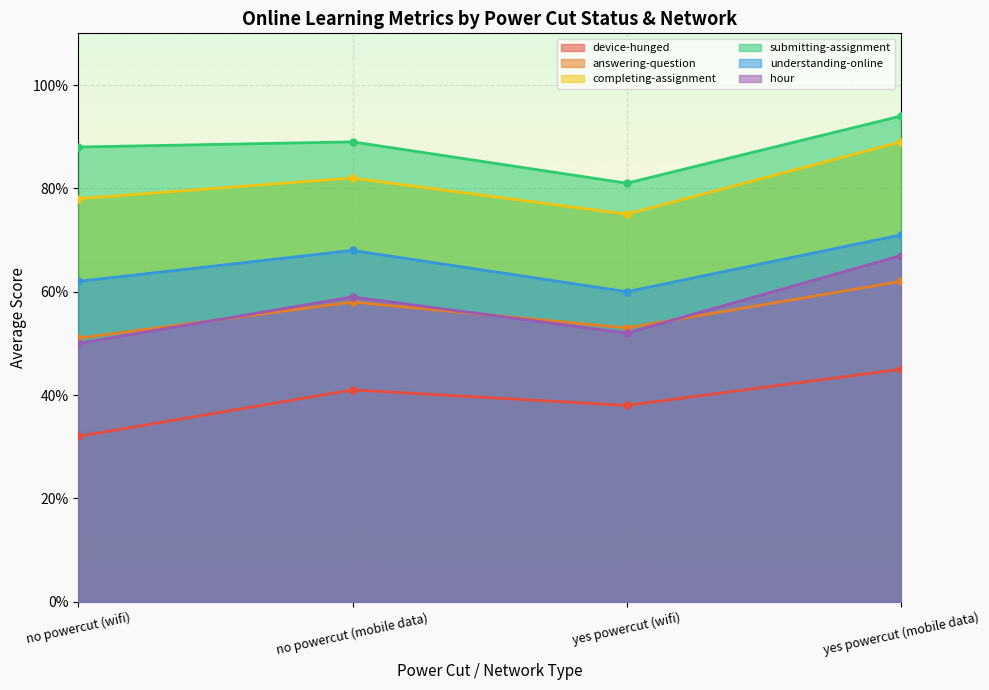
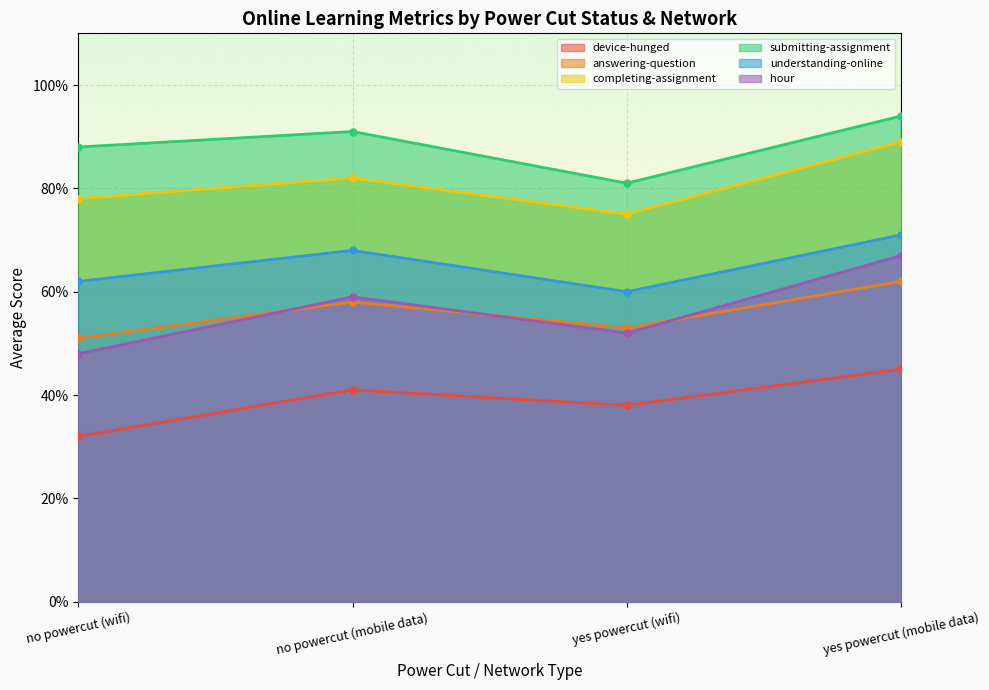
hour, no powercut (wifi): 50% -> 48%
submitting-assignment, no powercut (mobile data): 89% -> 91%
